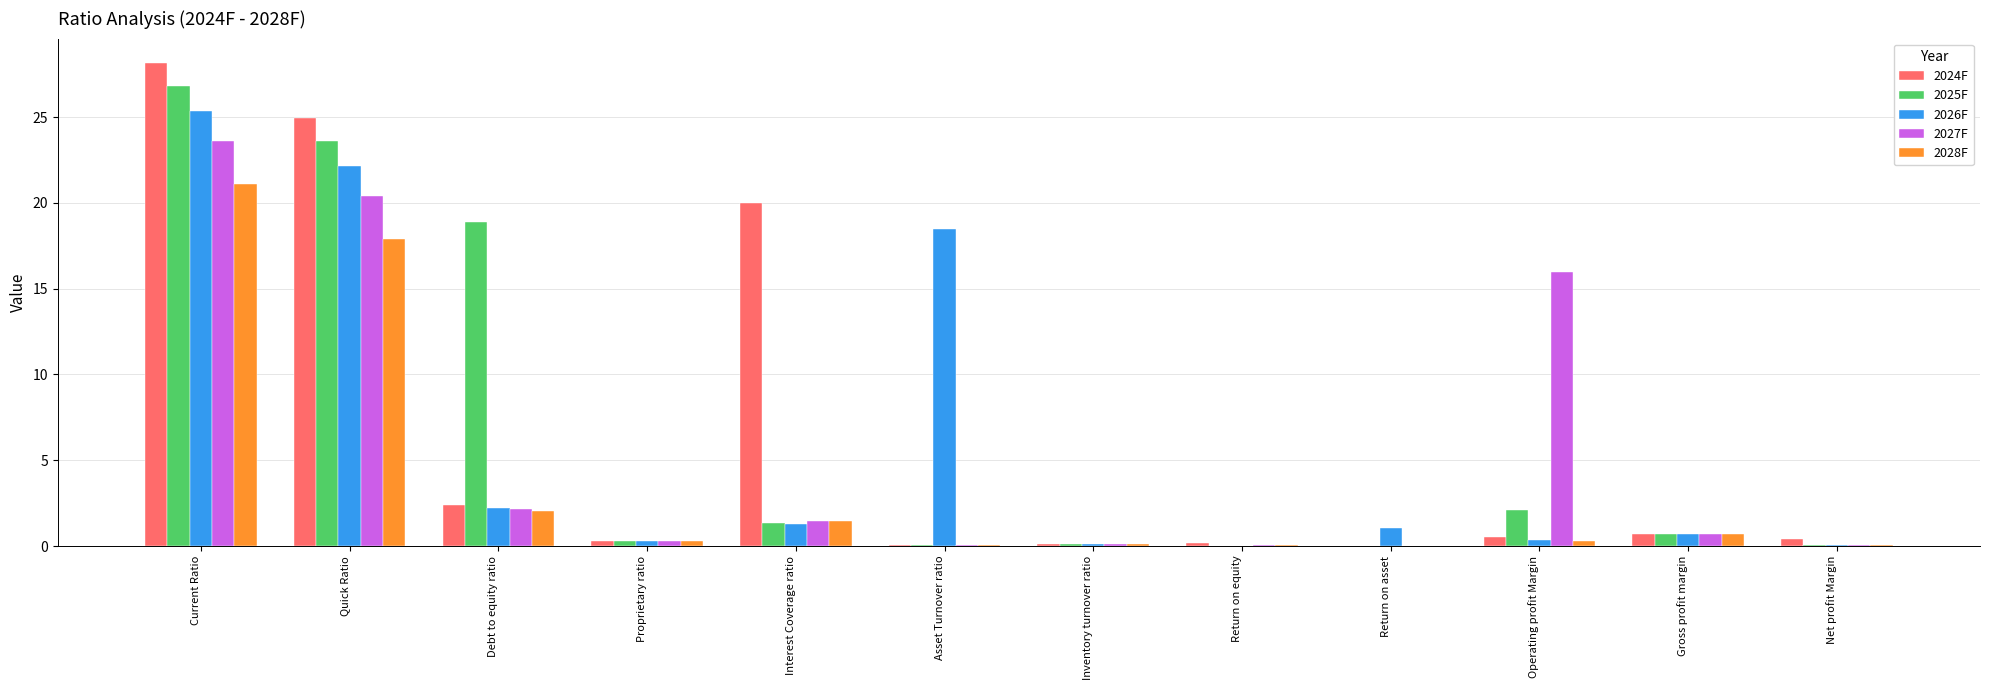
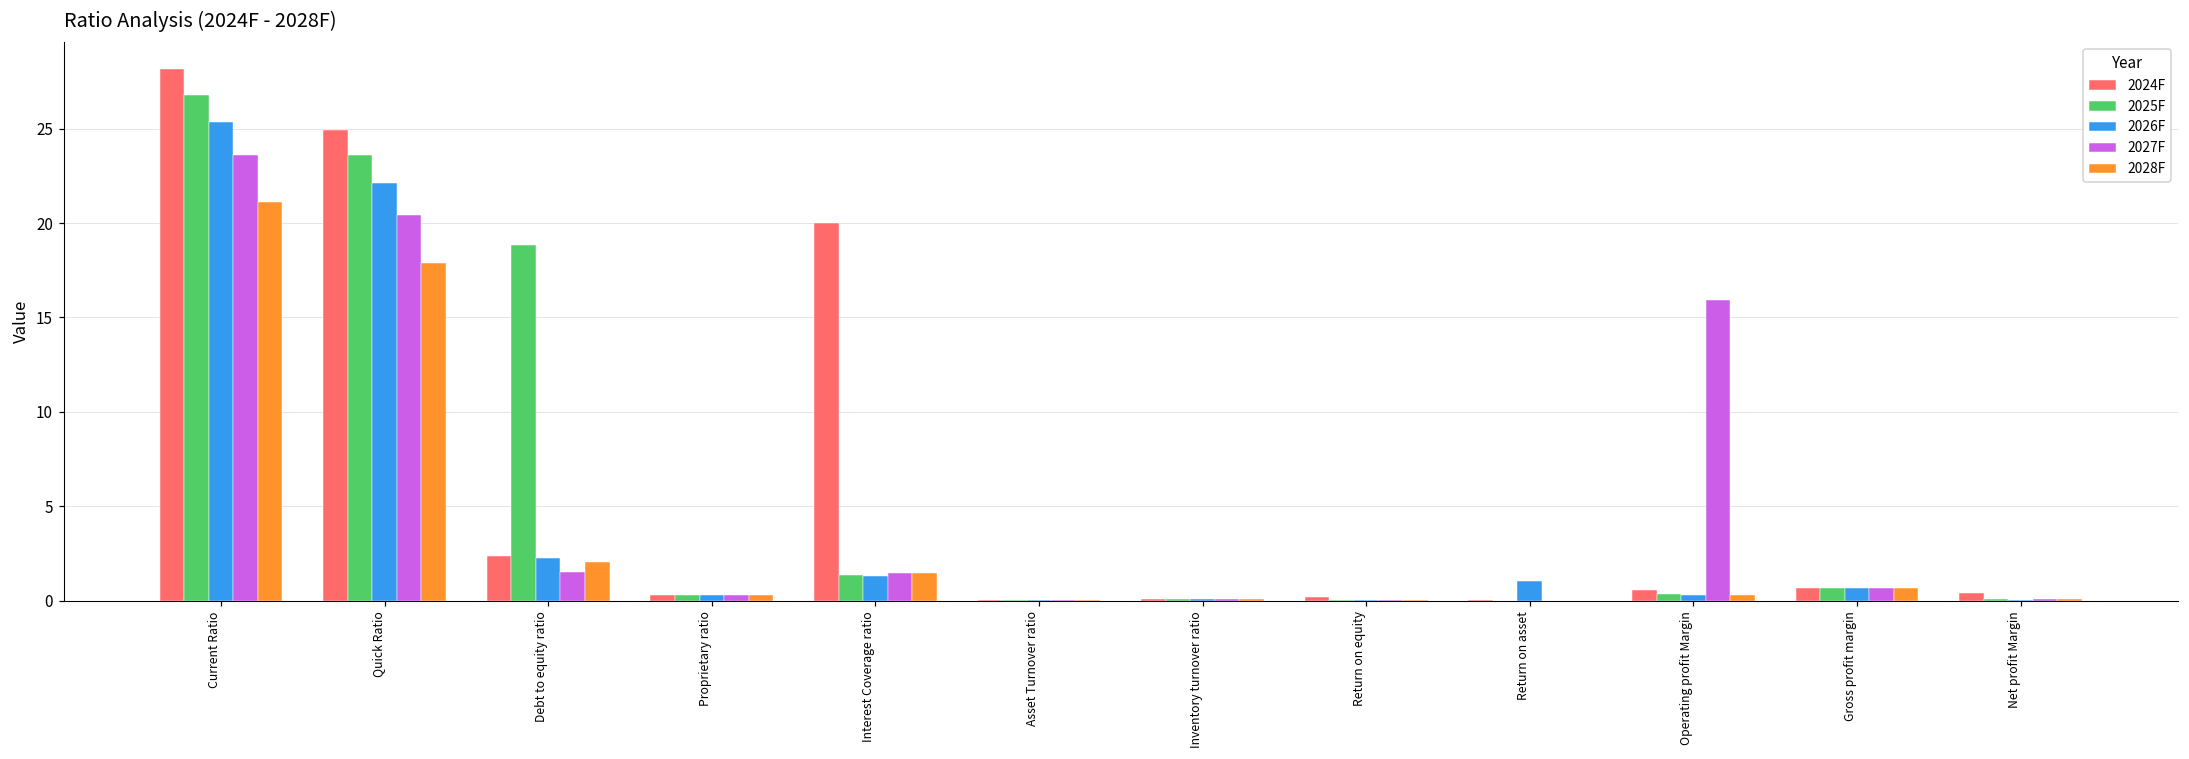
2027F, Debt to equity ratio: 2.1 -> 1.5
2026F, Asset Turnover ratio: 18.5 -> 0.0
2025F, Operating profit Margin: 2.1 -> 0.3
